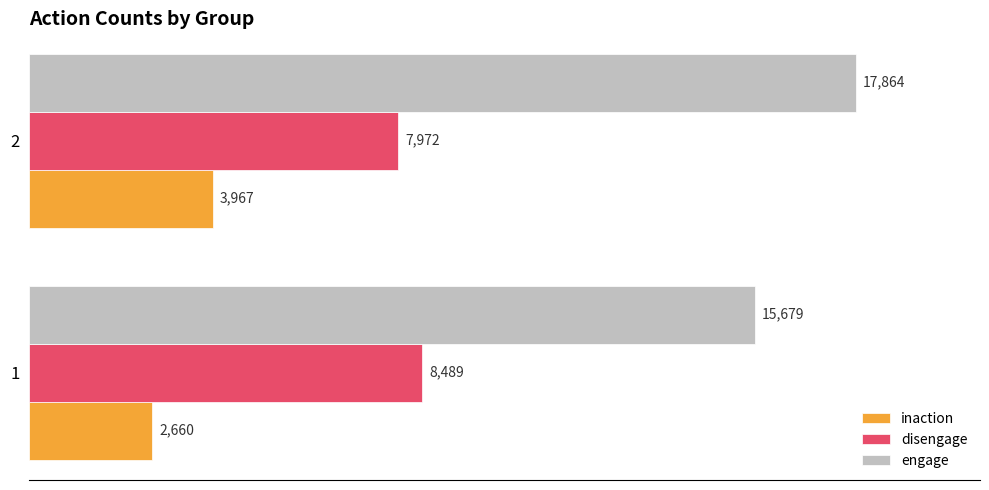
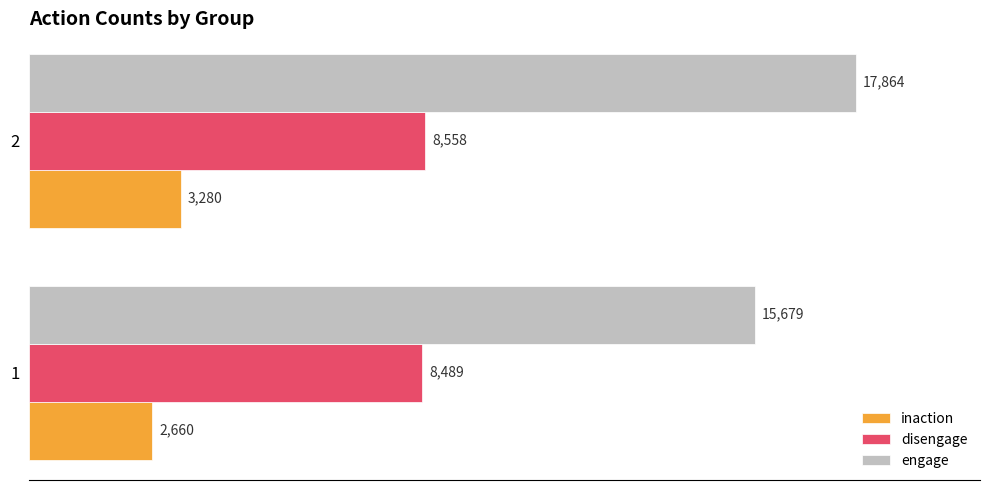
disengage, 2: 7,972 -> 8,558
inaction, 2: 3,967 -> 3,280
